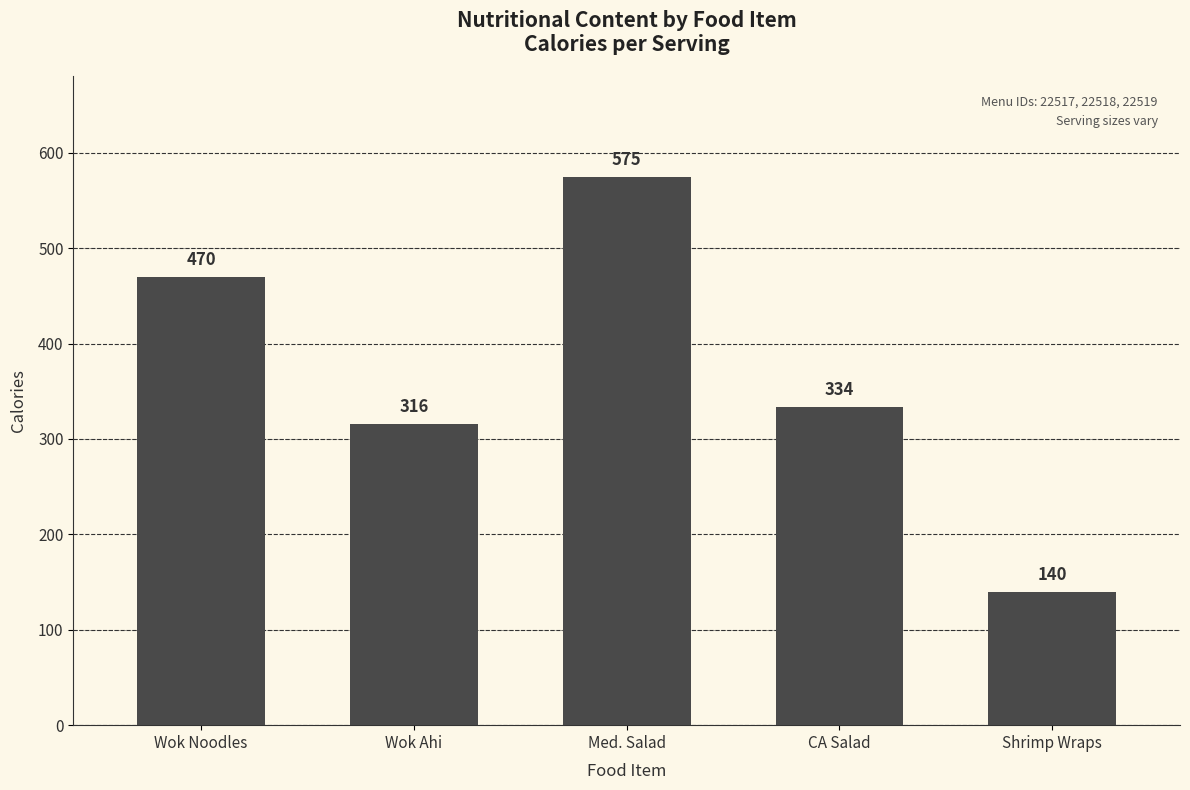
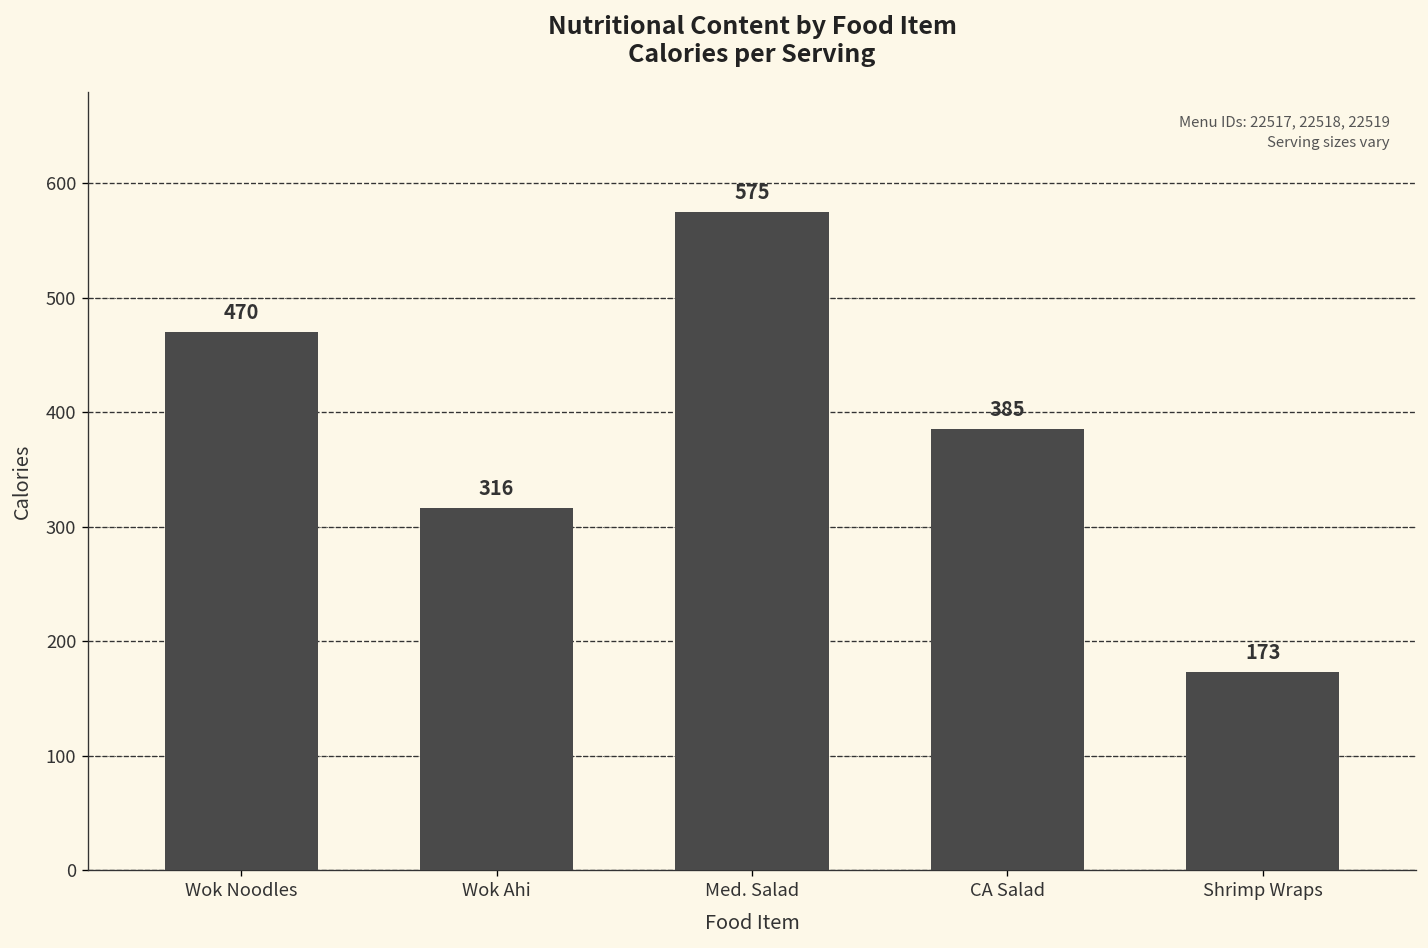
CA Salad: 334 -> 385
Shrimp Wraps: 140 -> 173
